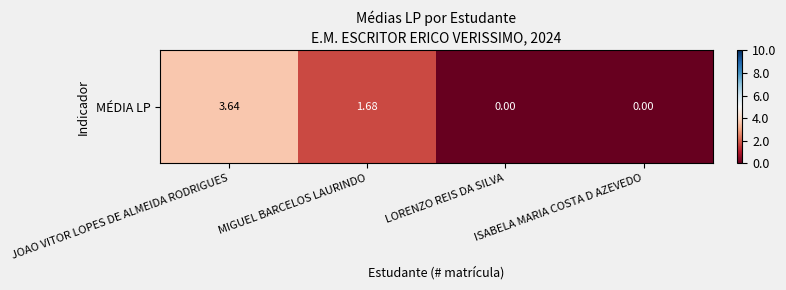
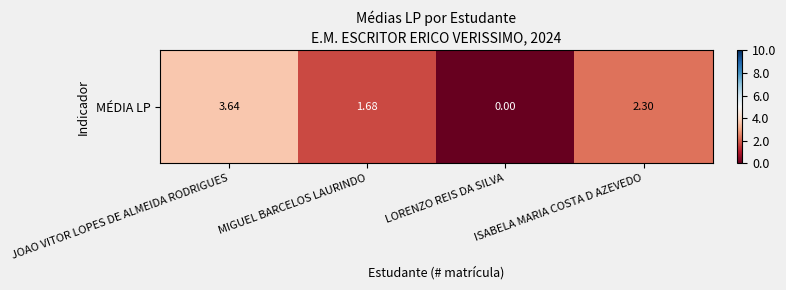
MÉDIA LP, ISABELA MARIA COSTA D AZEVEDO: 0.00 -> 2.30
